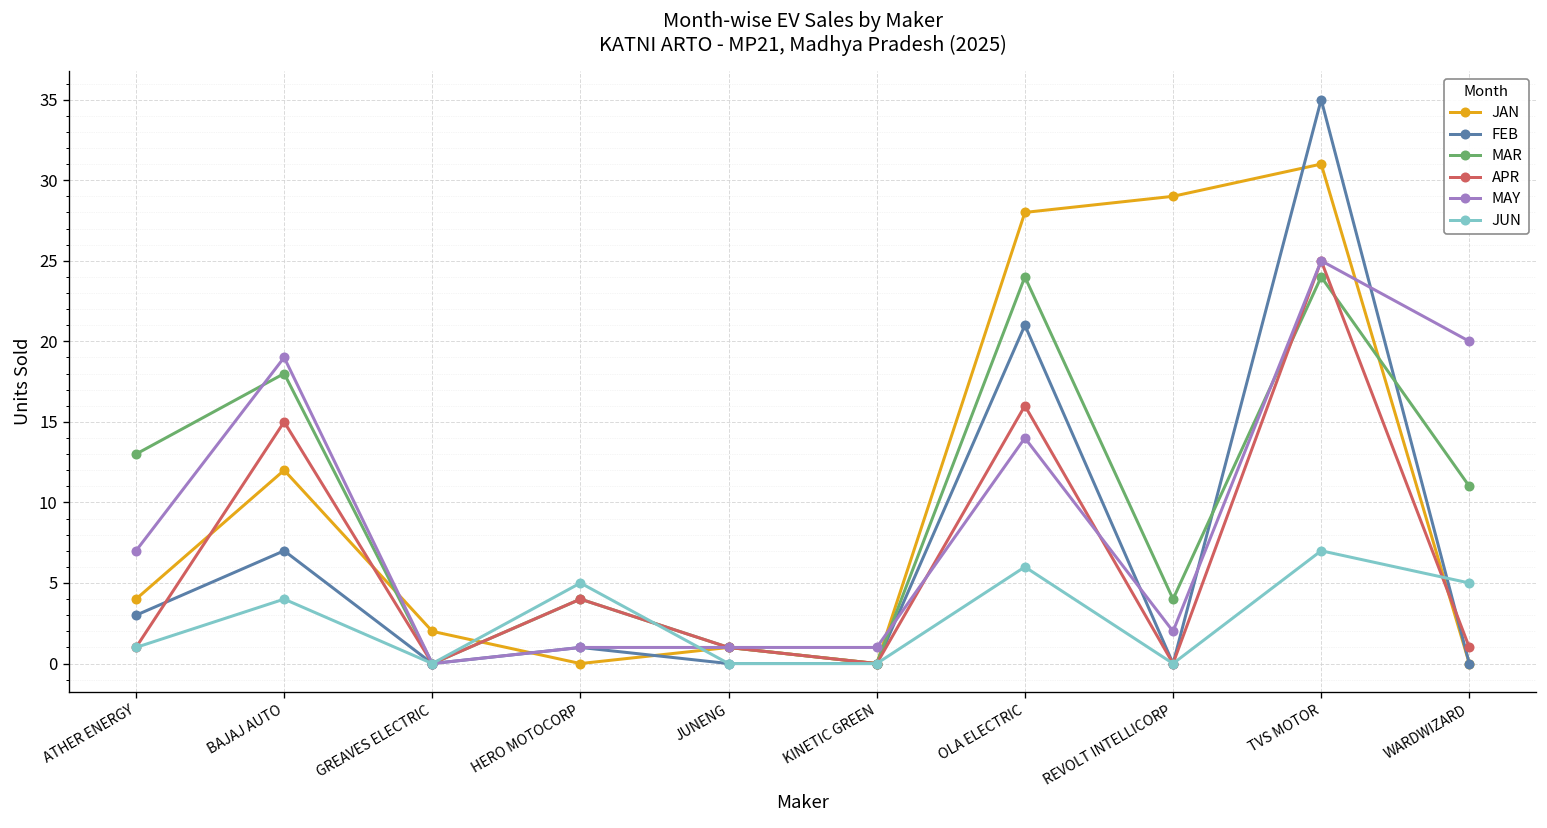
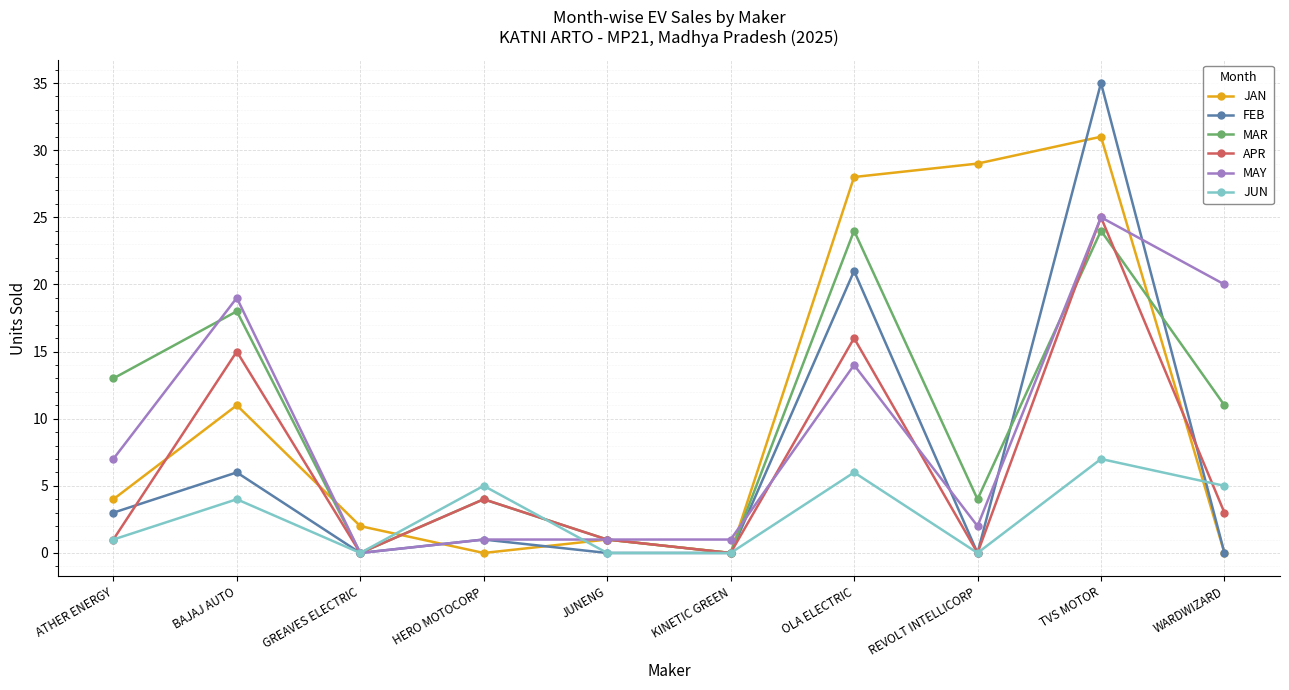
JAN, BAJAJ AUTO: 12 -> 11
FEB, BAJAJ AUTO: 7 -> 6
APR, WARDWIZARD: 1 -> 3
